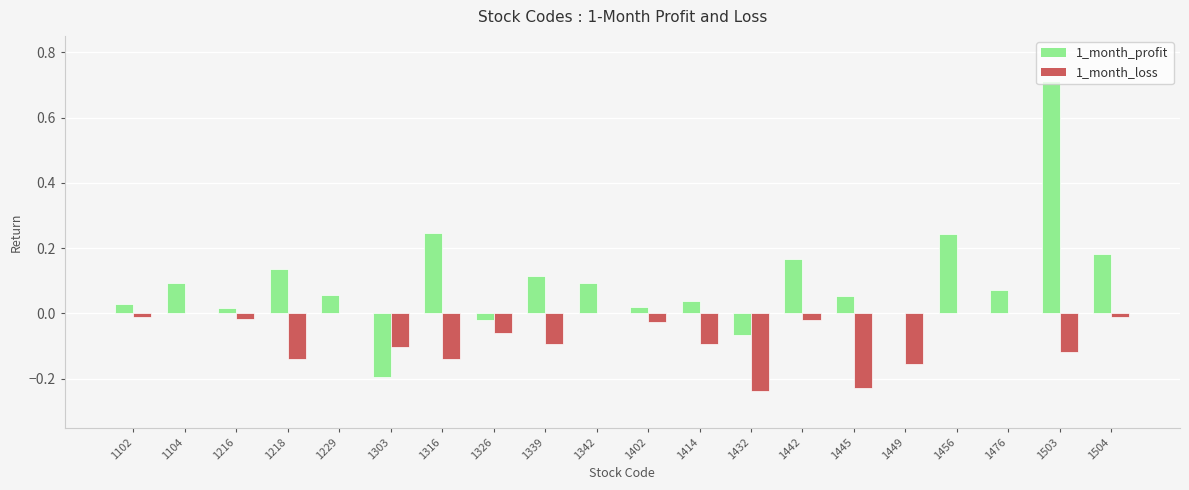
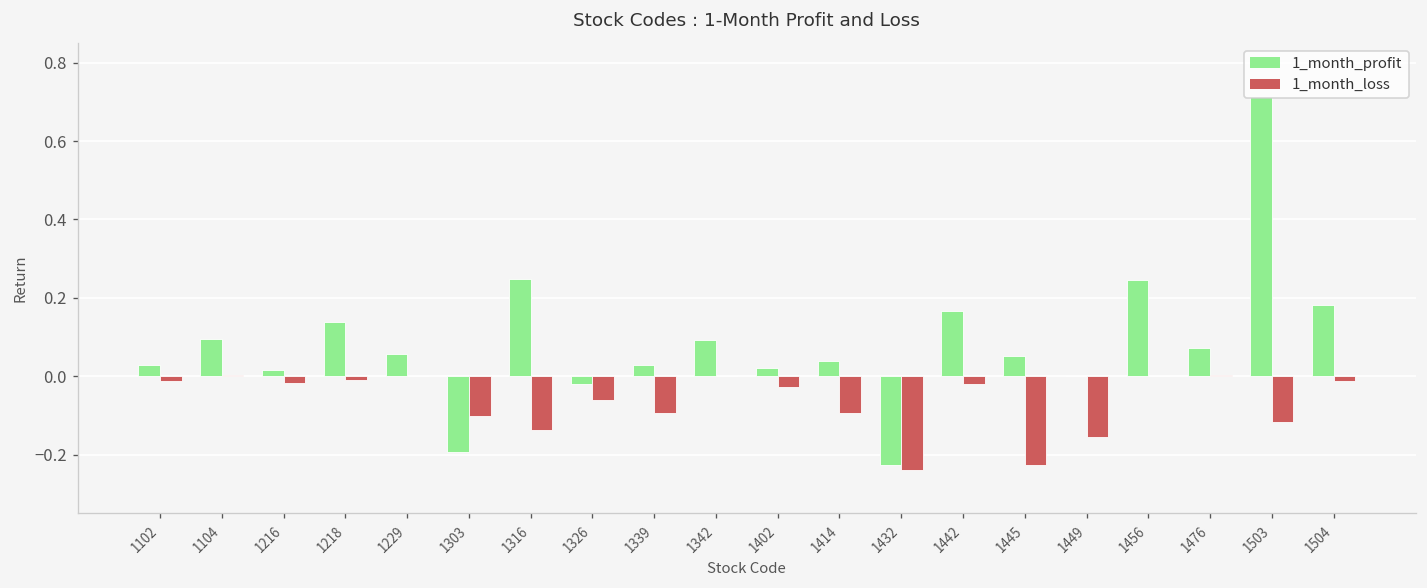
1_month_loss, 1218: -0.14 -> -0.01
1_month_profit, 1339: 0.11 -> 0.03
1_month_profit, 1432: -0.07 -> -0.23
